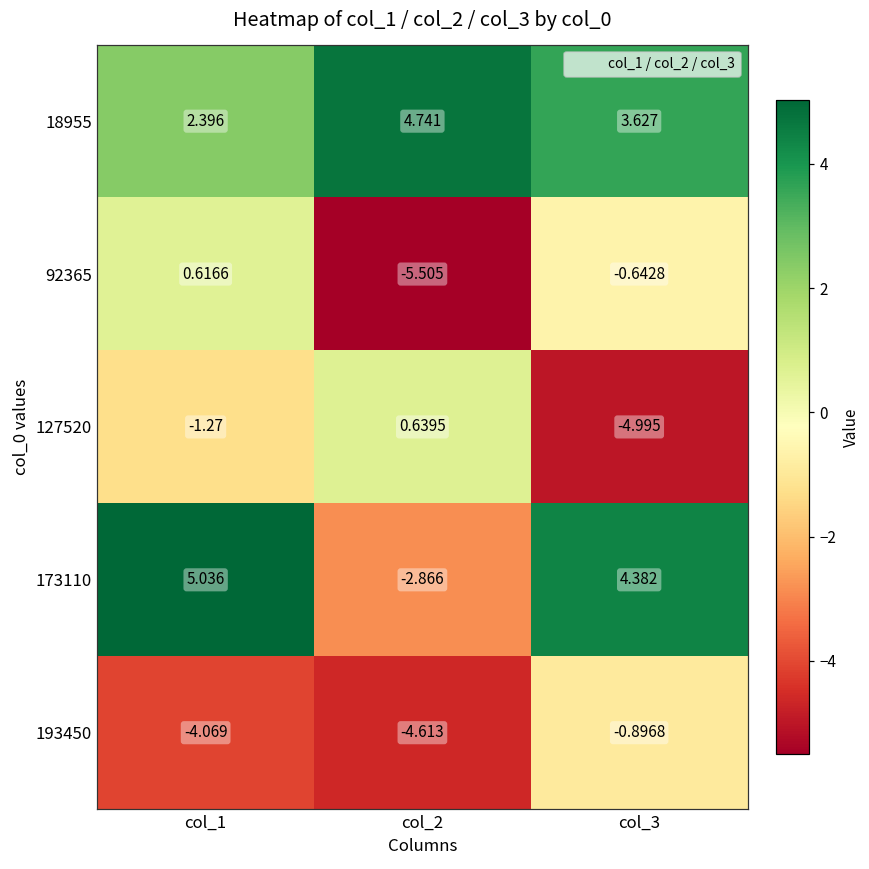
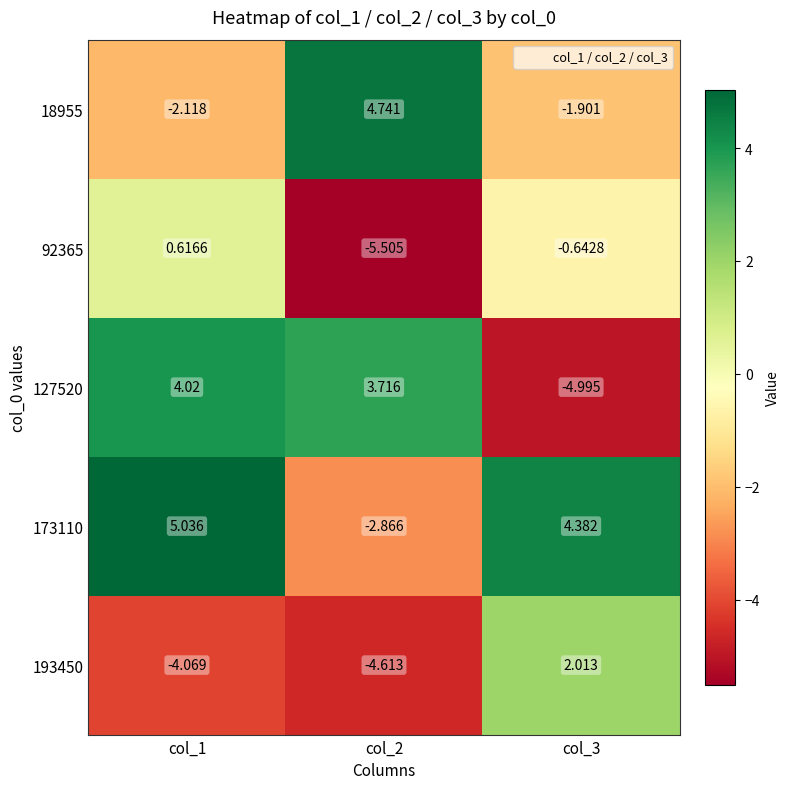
18955, col_1: 2.396 -> -2.118
18955, col_3: 3.627 -> -1.901
127520, col_1: -1.27 -> 4.02
127520, col_2: 0.6395 -> 3.716
193450, col_3: -0.8968 -> 2.013
